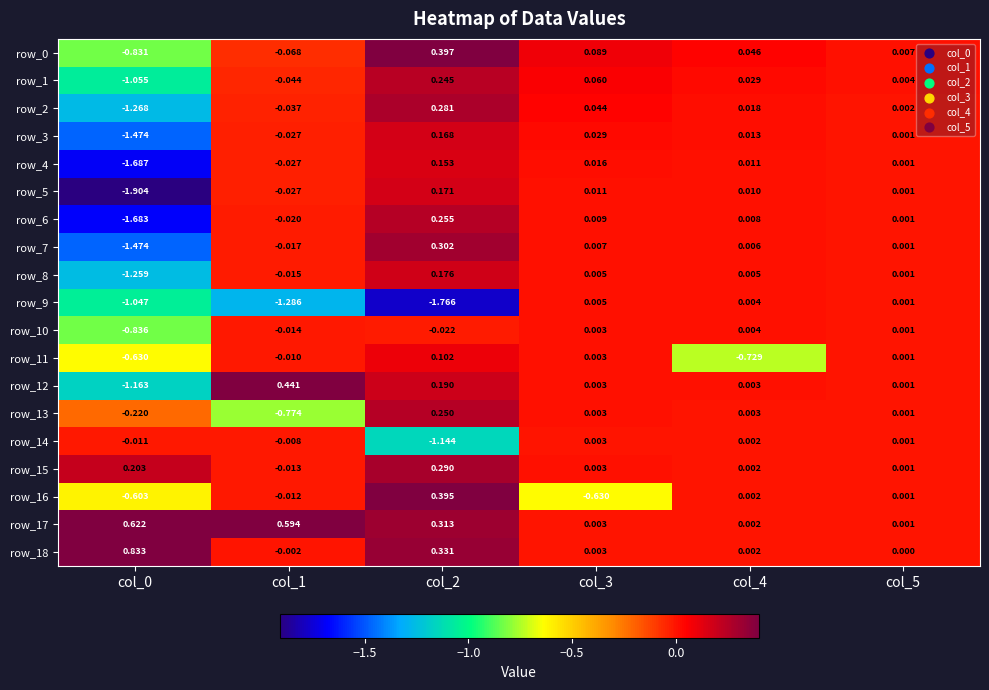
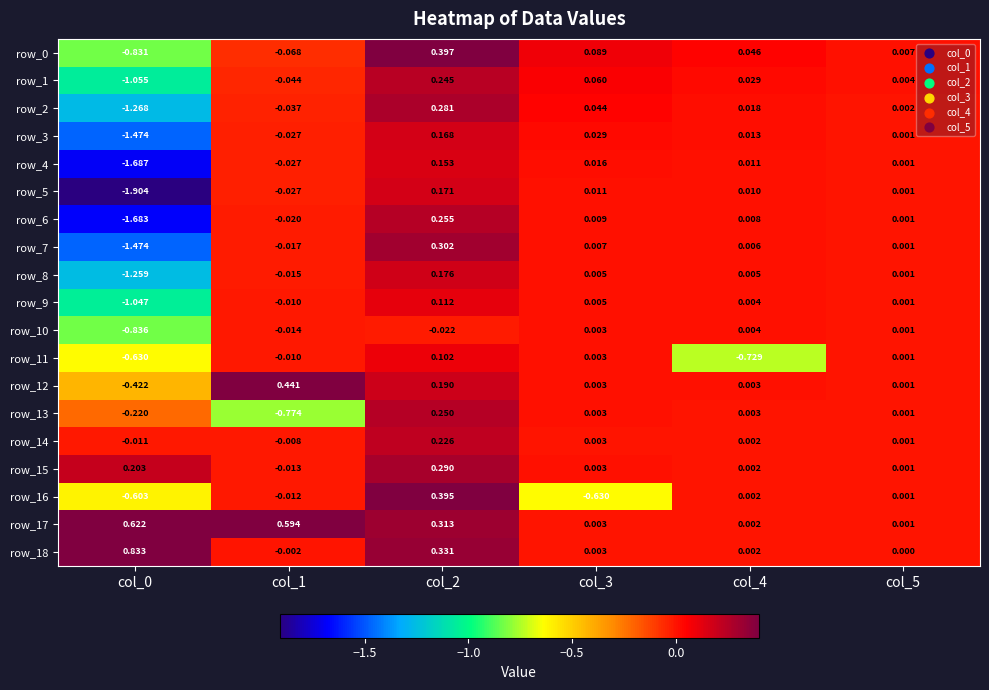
row_9, col_1: -1.286 -> -0.010
row_9, col_2: -1.766 -> 0.112
row_12, col_0: -1.163 -> -0.422
row_14, col_2: -1.144 -> 0.226
